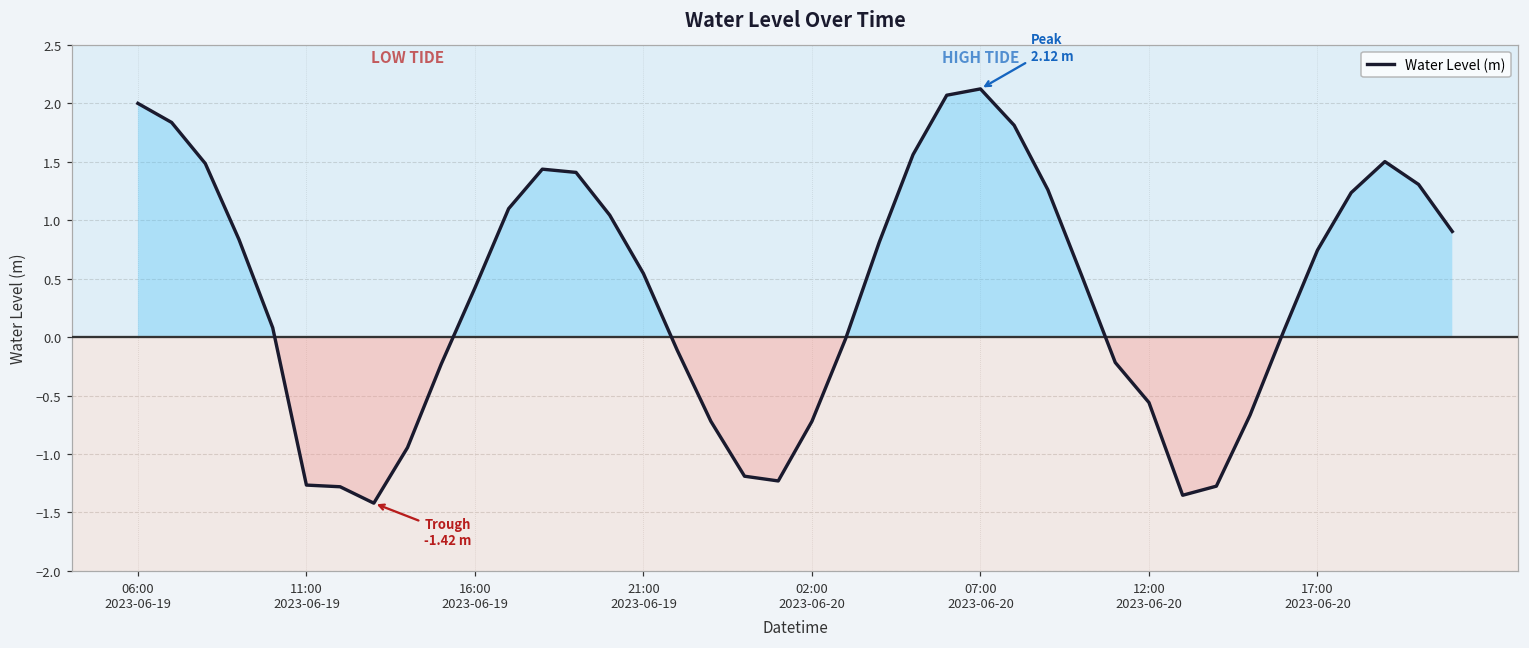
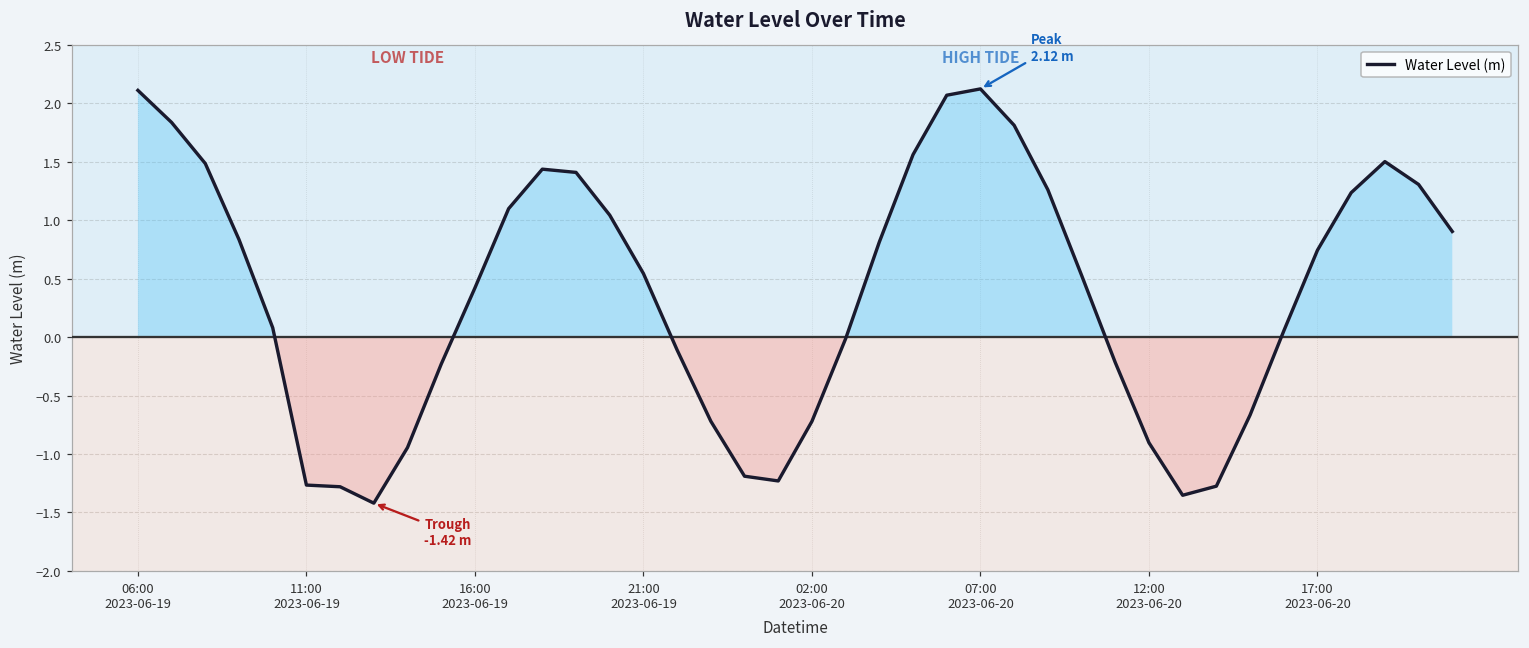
06:00 2023-06-19: 2.00 -> 2.11
12:00 2023-06-20: -0.56 -> -0.90
